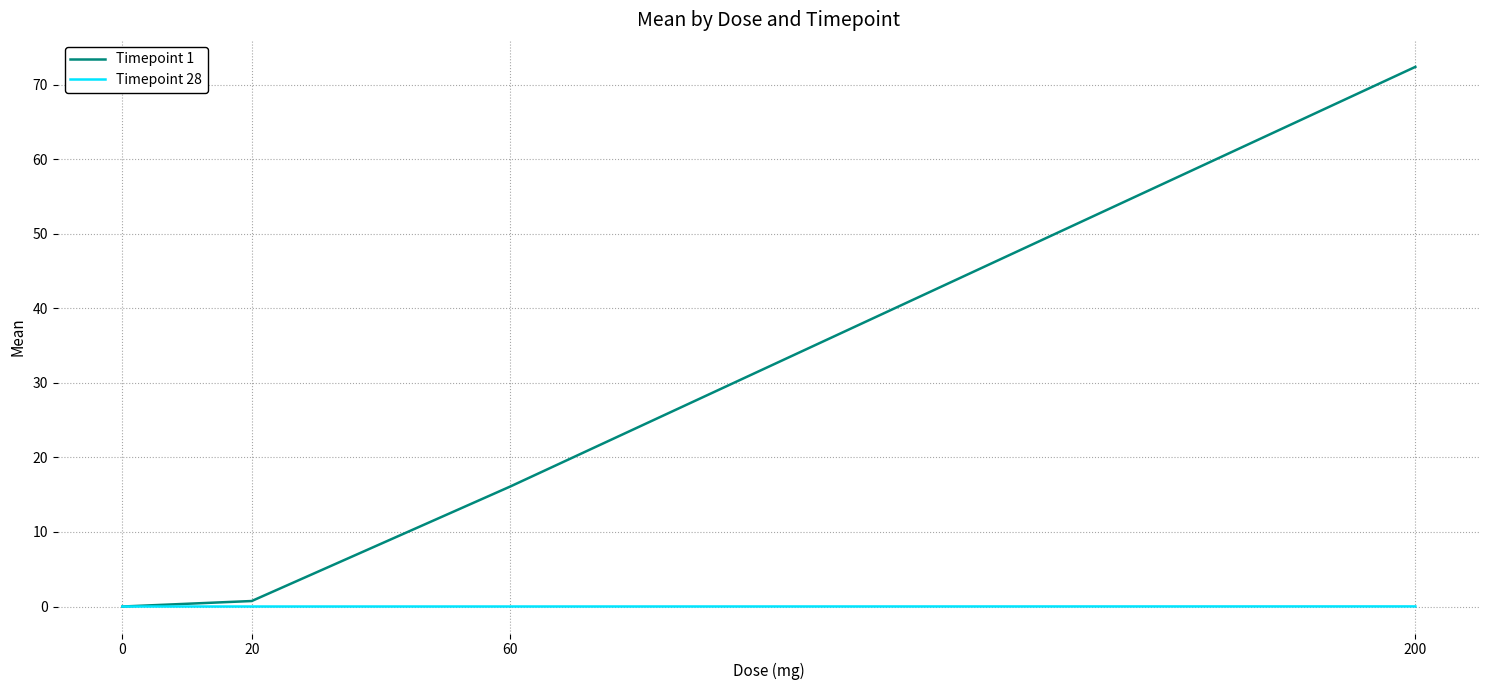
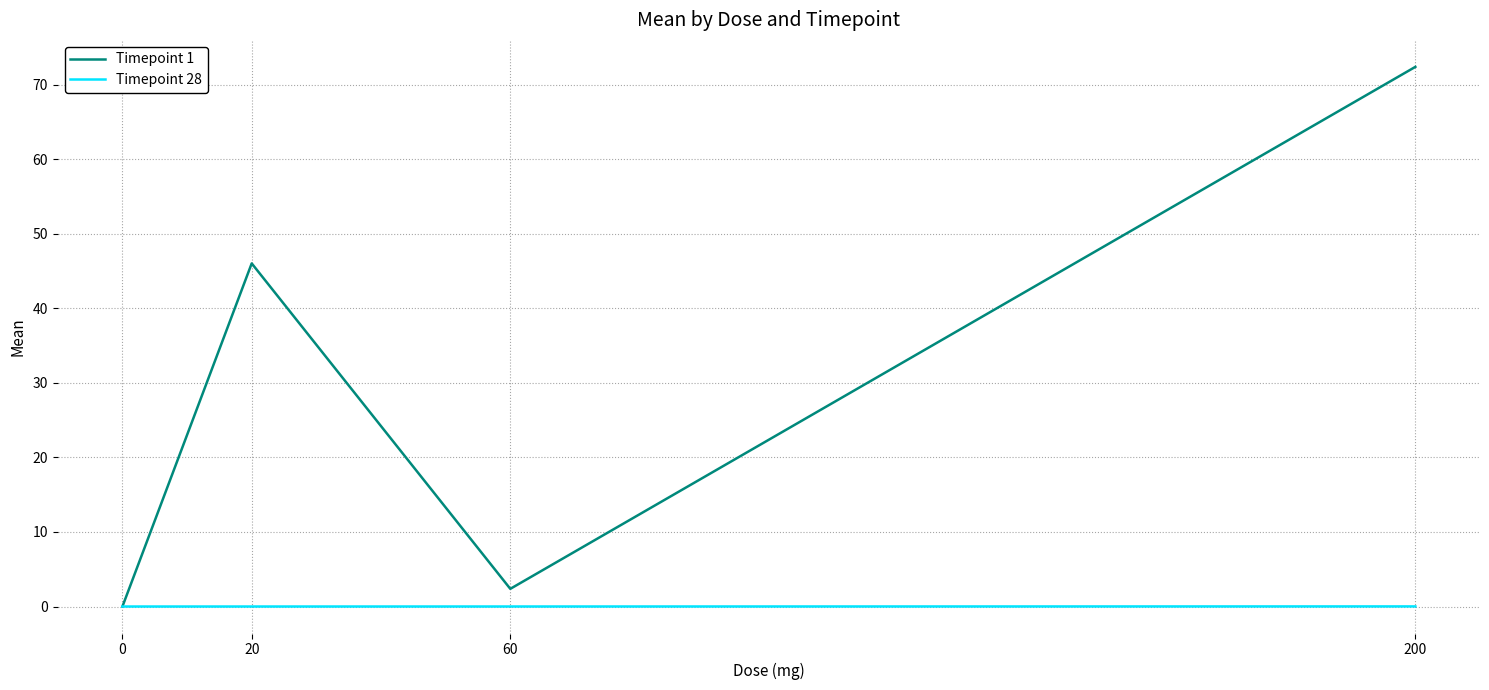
Timepoint 1, 20: 1 -> 46
Timepoint 1, 60: 16 -> 2
